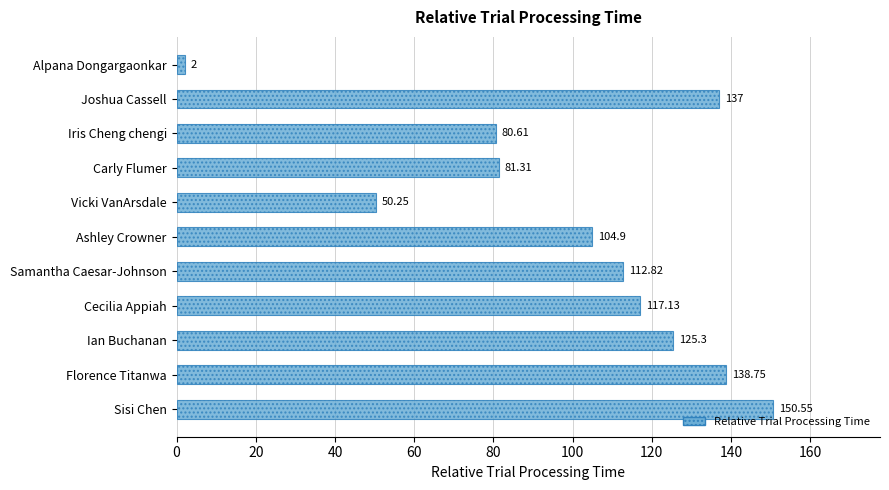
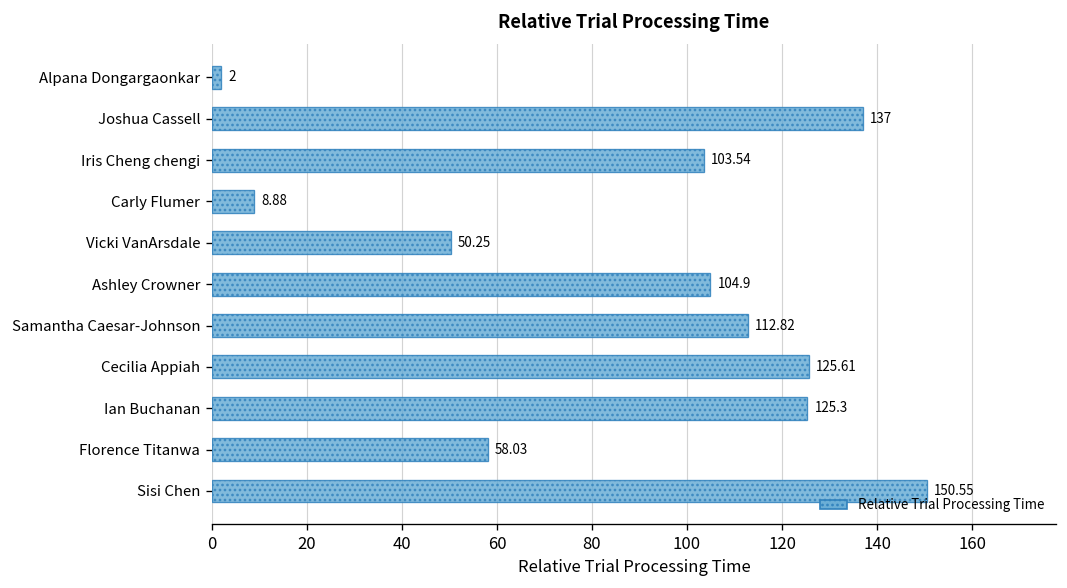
Iris Cheng chengi: 80.61 -> 103.54
Carly Flumer: 81.31 -> 8.88
Cecilia Appiah: 117.13 -> 125.61
Florence Titanwa: 138.75 -> 58.03
